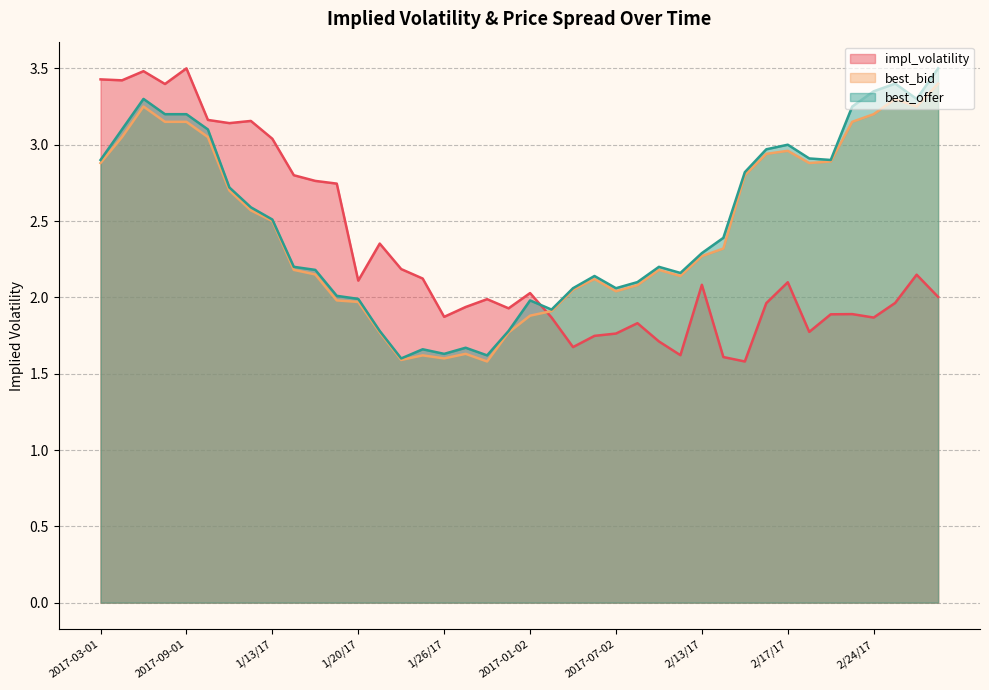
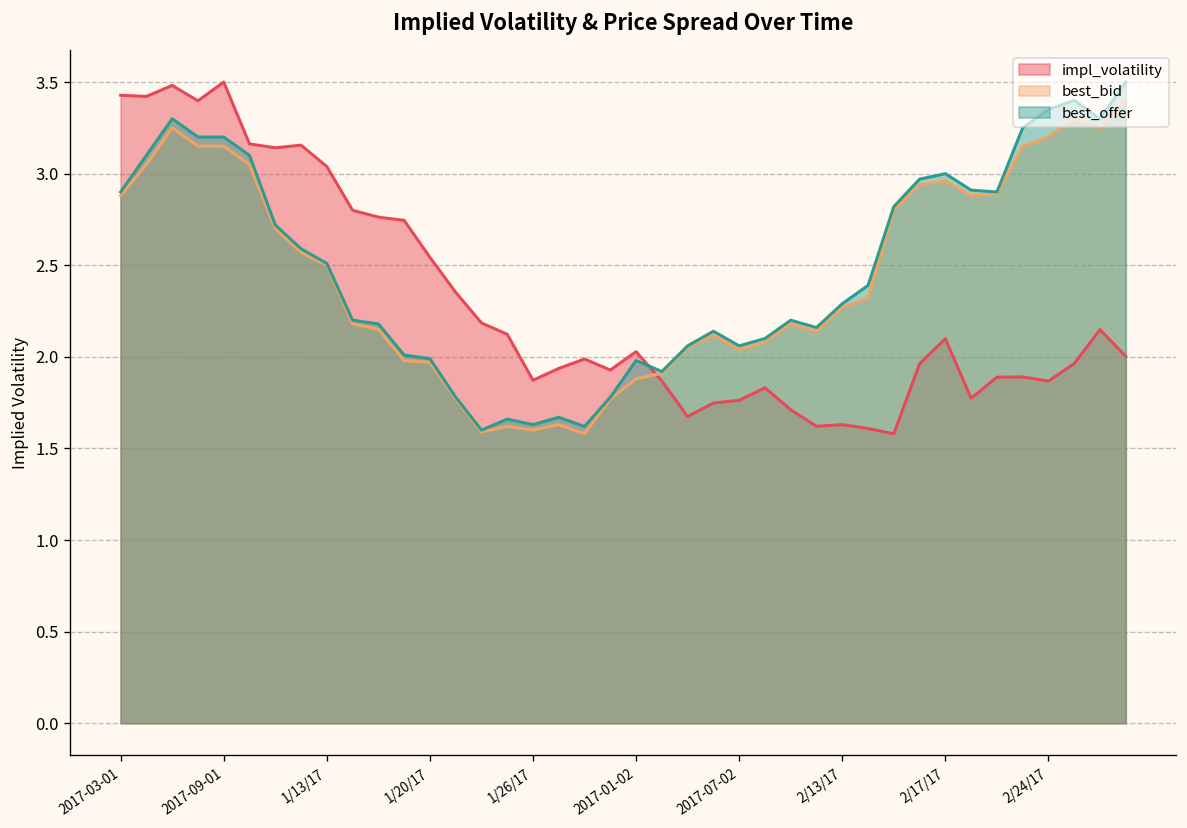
impl_volatility, 1/20/17: 2.11 -> 2.54
impl_volatility, 2/13/17: 2.08 -> 1.63
